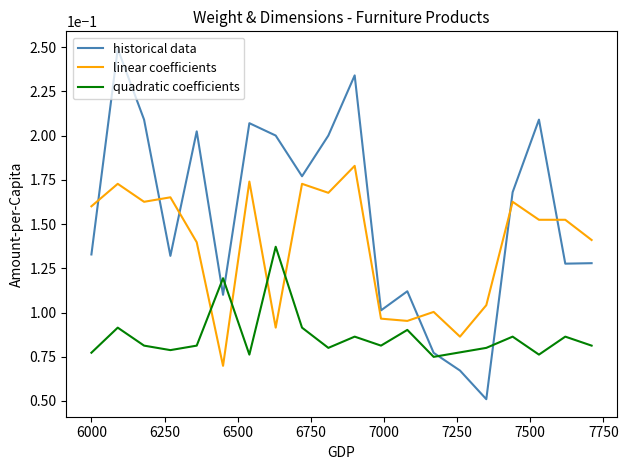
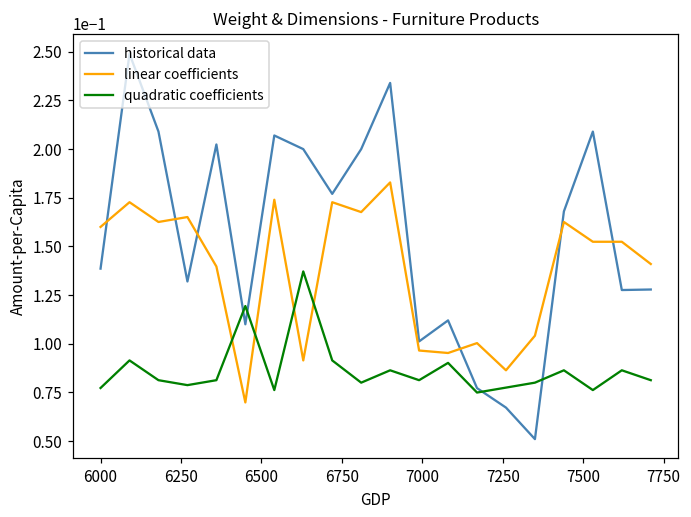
historical data, 6000: 0.133 -> 0.139
